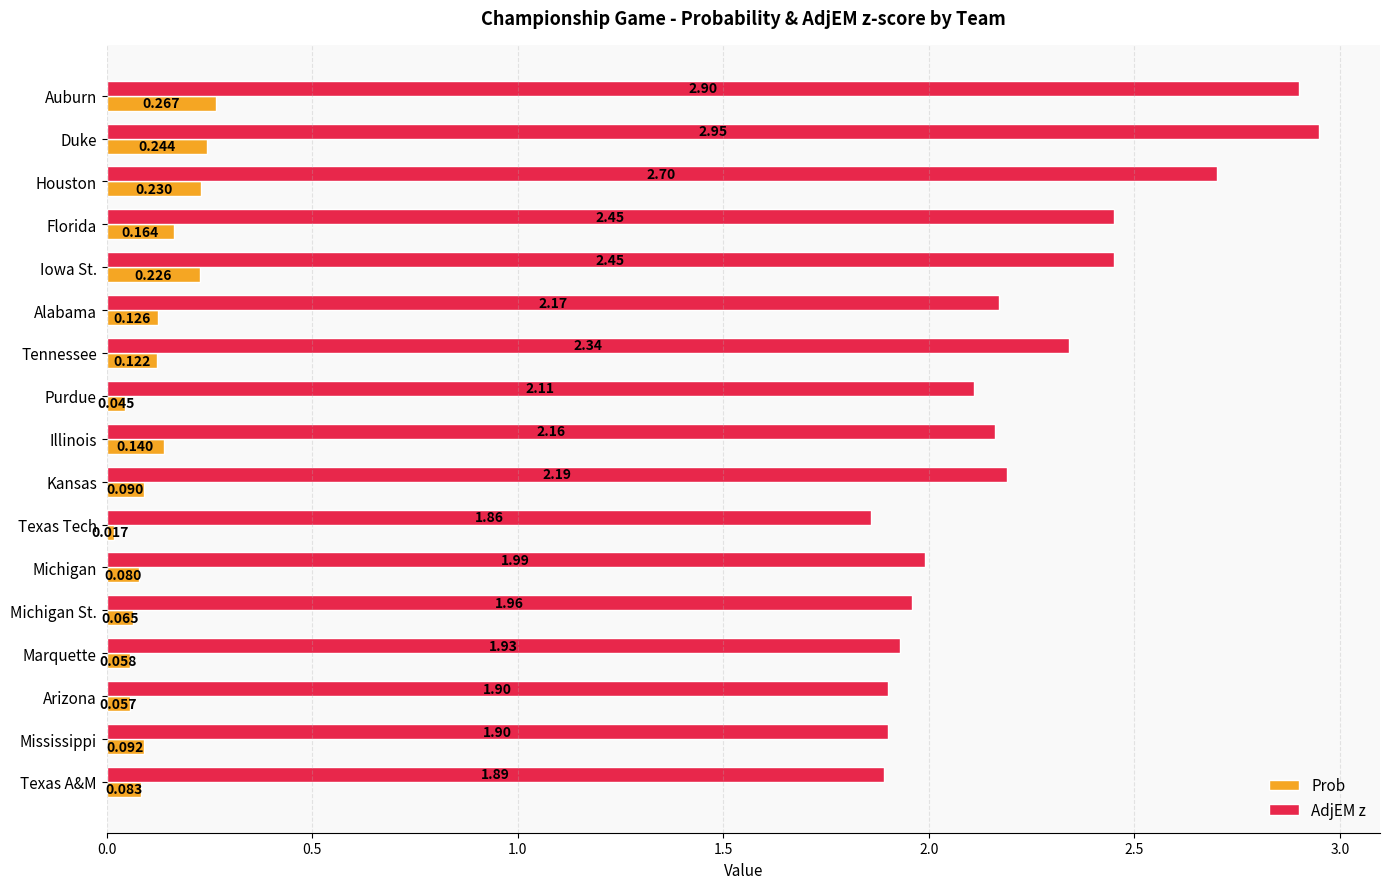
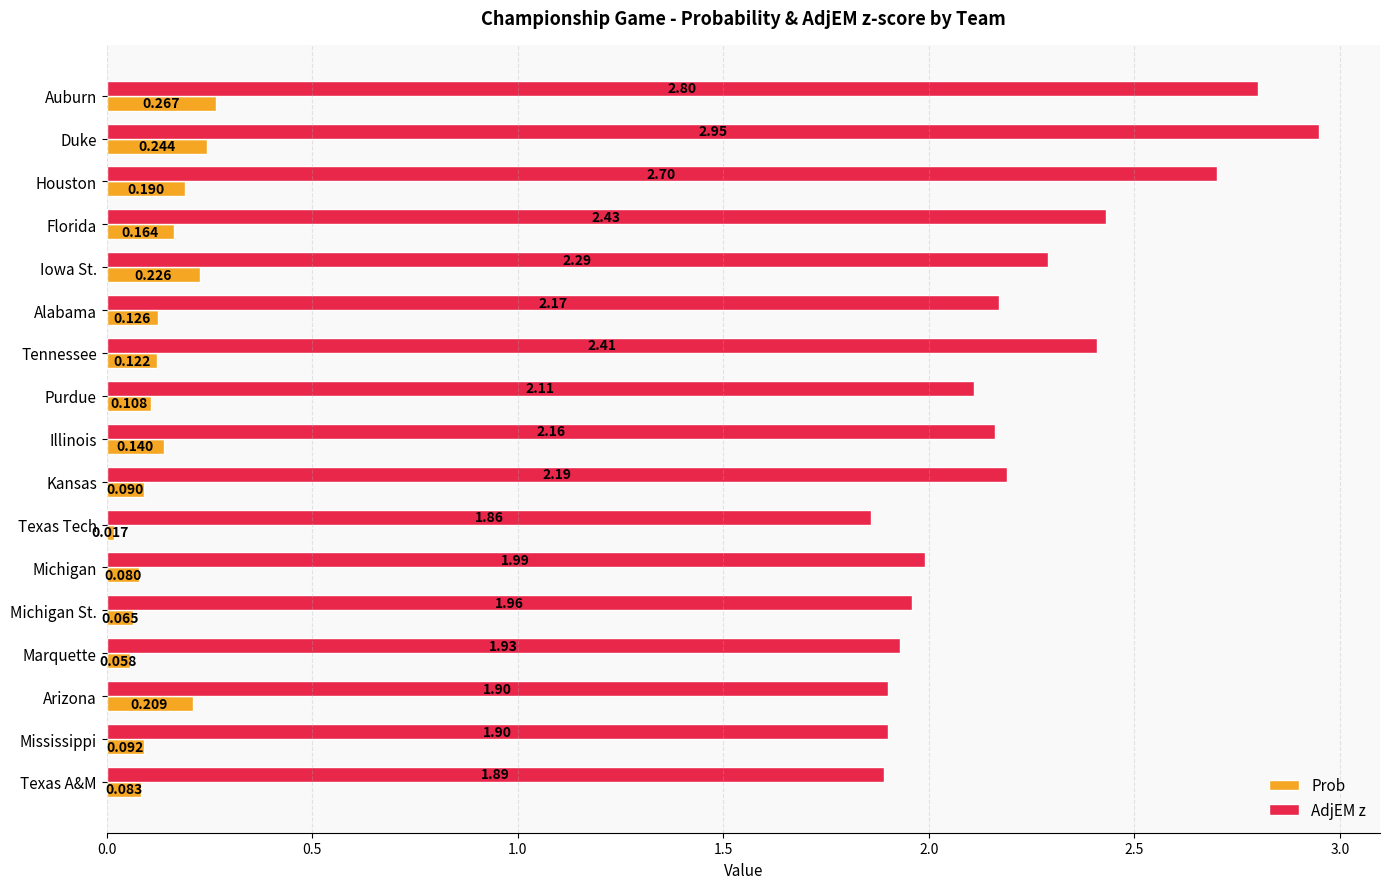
AdjEM z, Auburn: 2.90 -> 2.80
Prob, Houston: 0.230 -> 0.190
AdjEM z, Florida: 2.45 -> 2.43
AdjEM z, Iowa St.: 2.45 -> 2.29
AdjEM z, Tennessee: 2.34 -> 2.41
Prob, Purdue: 0.045 -> 0.108
Prob, Arizona: 0.057 -> 0.209
